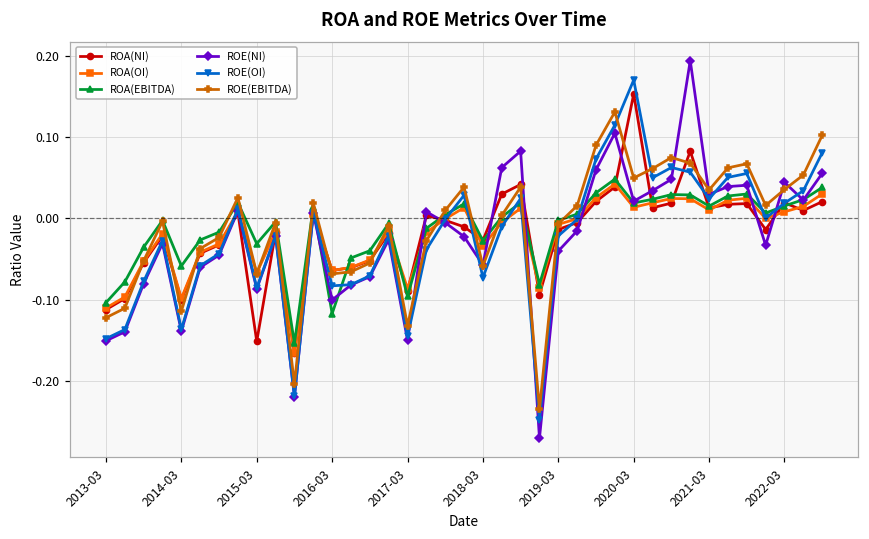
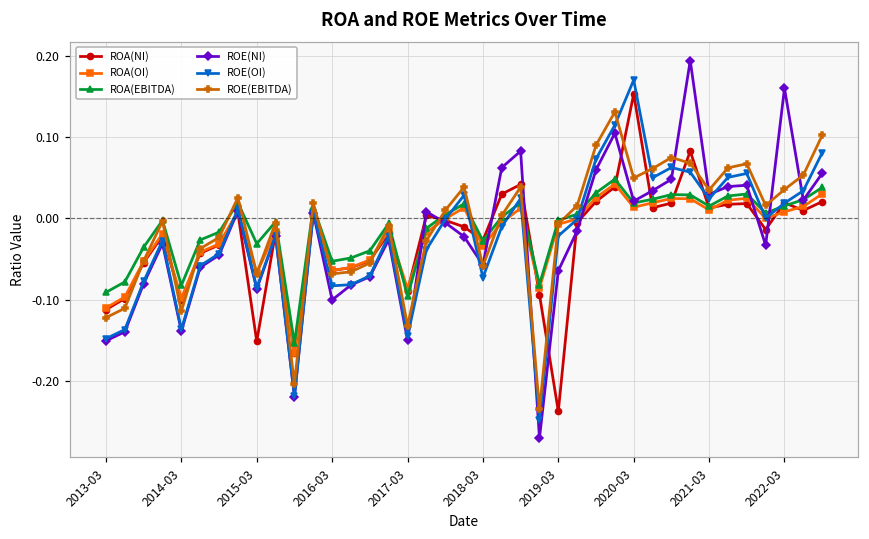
ROA(EBITDA), 2013-03: -0.10 -> -0.09
ROA(EBITDA), 2014-03: -0.06 -> -0.08
ROA(EBITDA), 2016-03: -0.12 -> -0.05
ROA(NI), 2019-03: -0.01 -> -0.24
ROE(NI), 2019-03: -0.04 -> -0.06
ROE(NI), 2022-03: 0.04 -> 0.16
